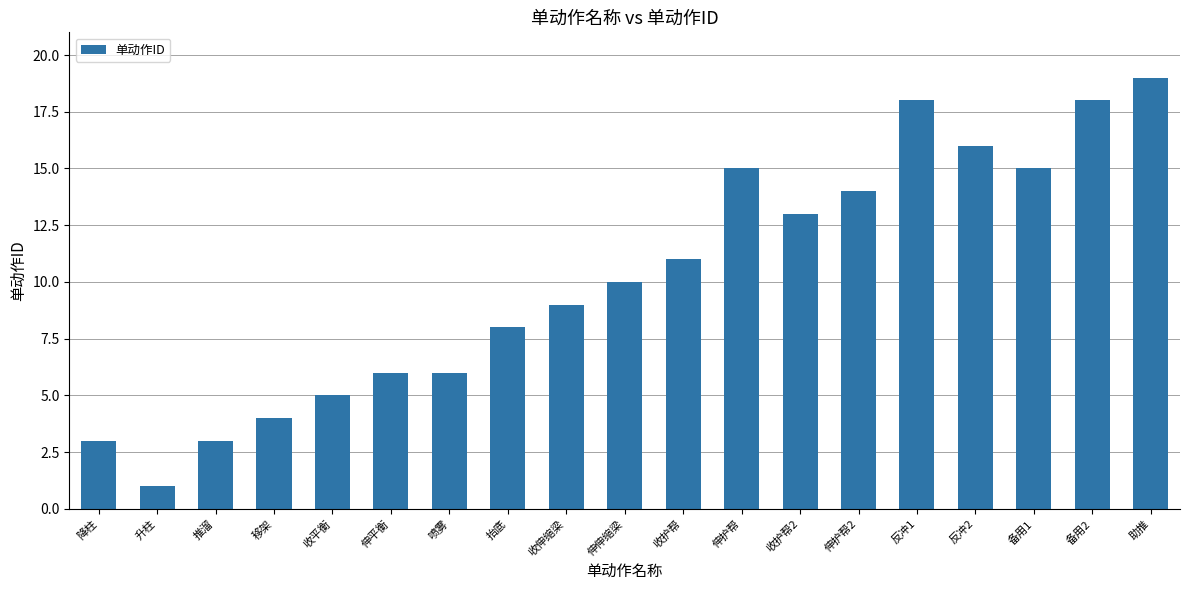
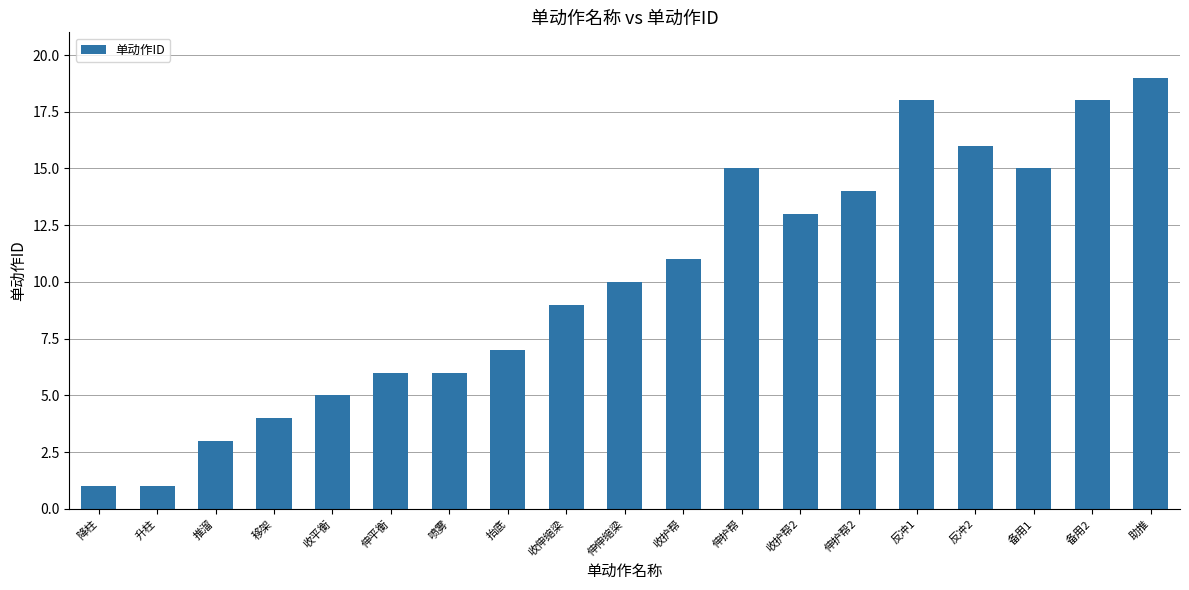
降柱: 3 -> 1
抬底: 8 -> 7
